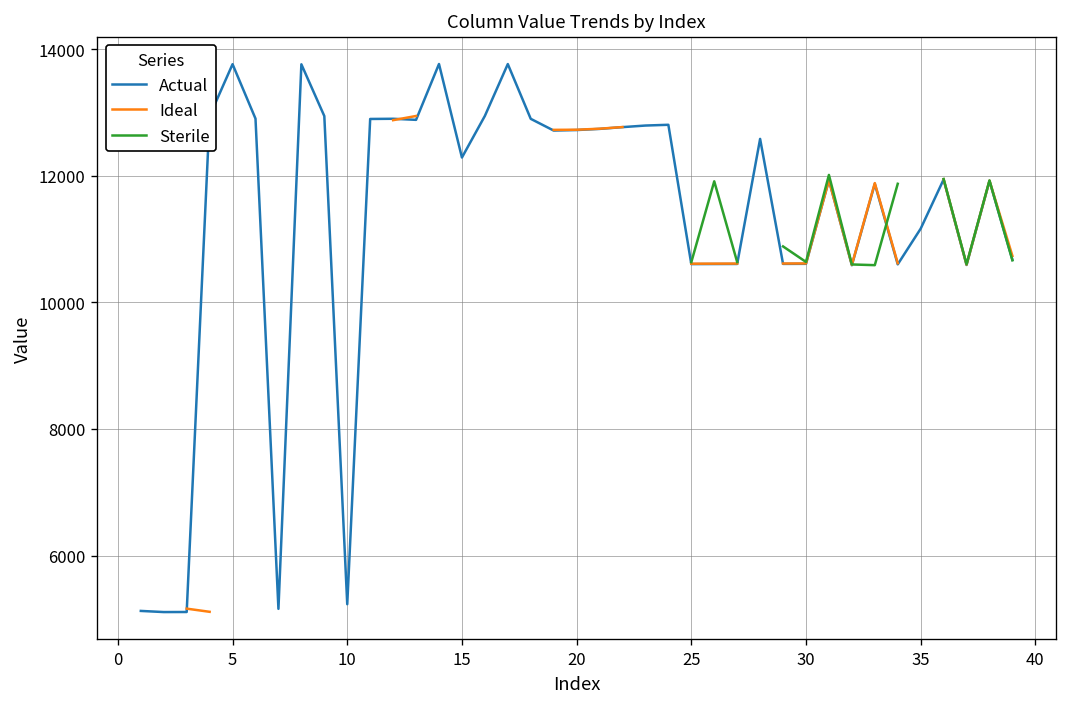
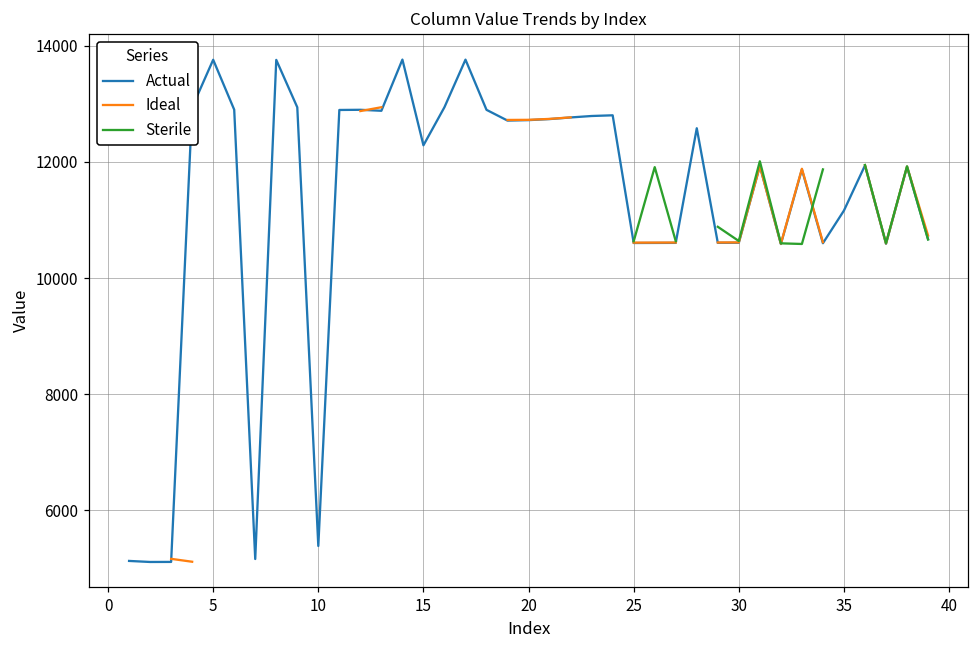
Actual, 10: 5200 -> 5400
